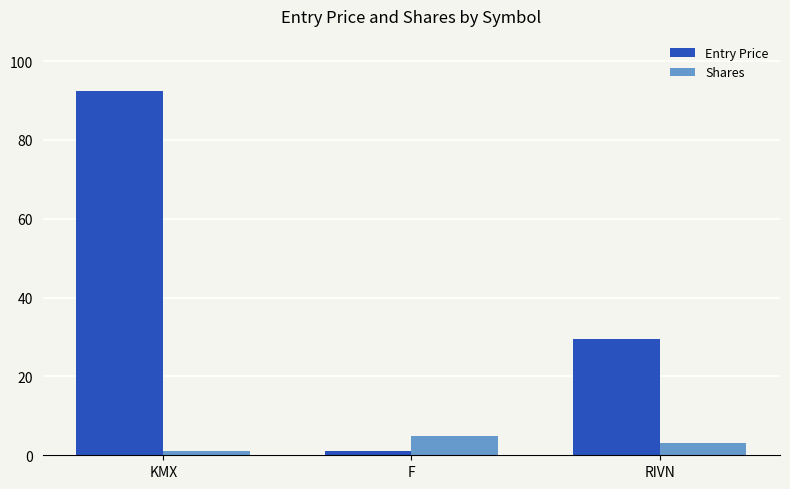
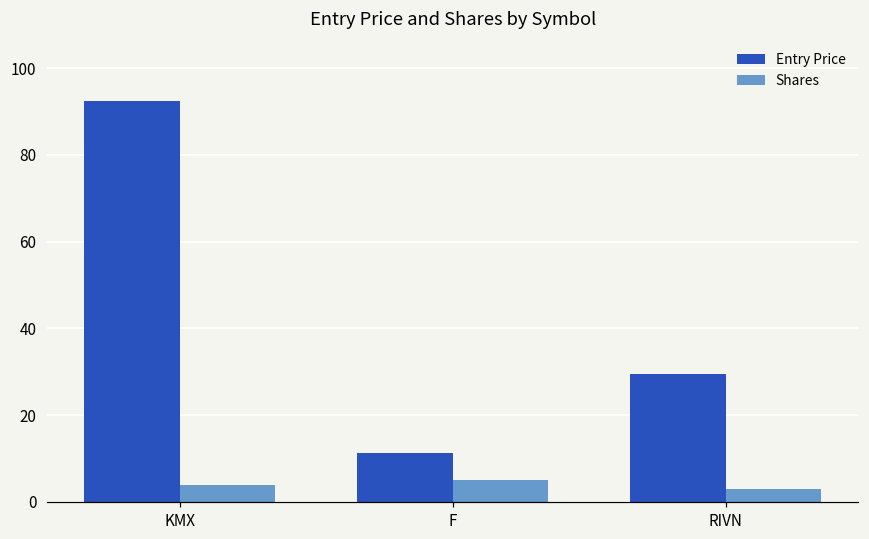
Shares, KMX: 1 -> 4
Entry Price, F: 1 -> 11
